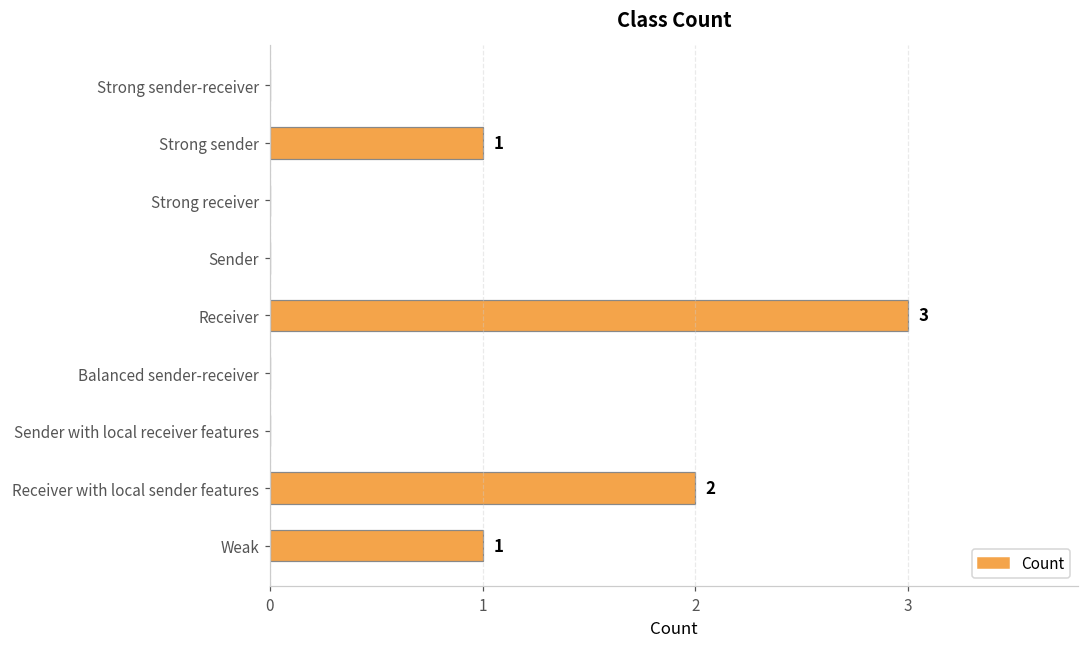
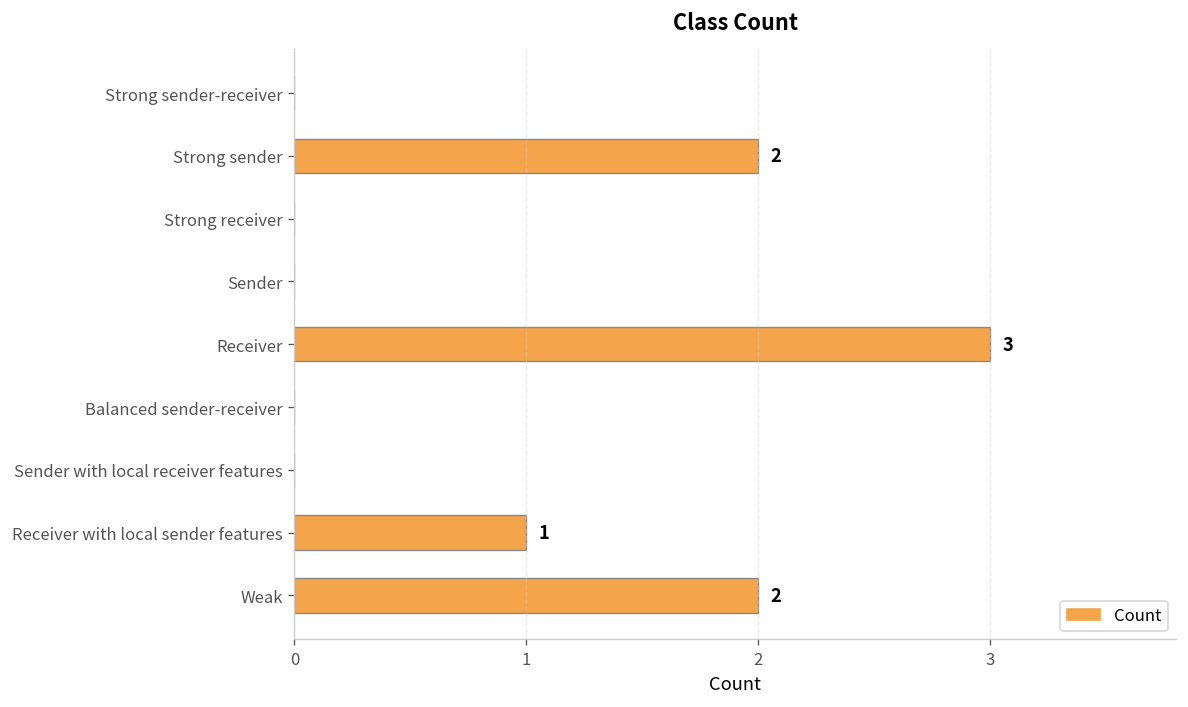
Strong sender: 1 -> 2
Receiver with local sender features: 2 -> 1
Weak: 1 -> 2
